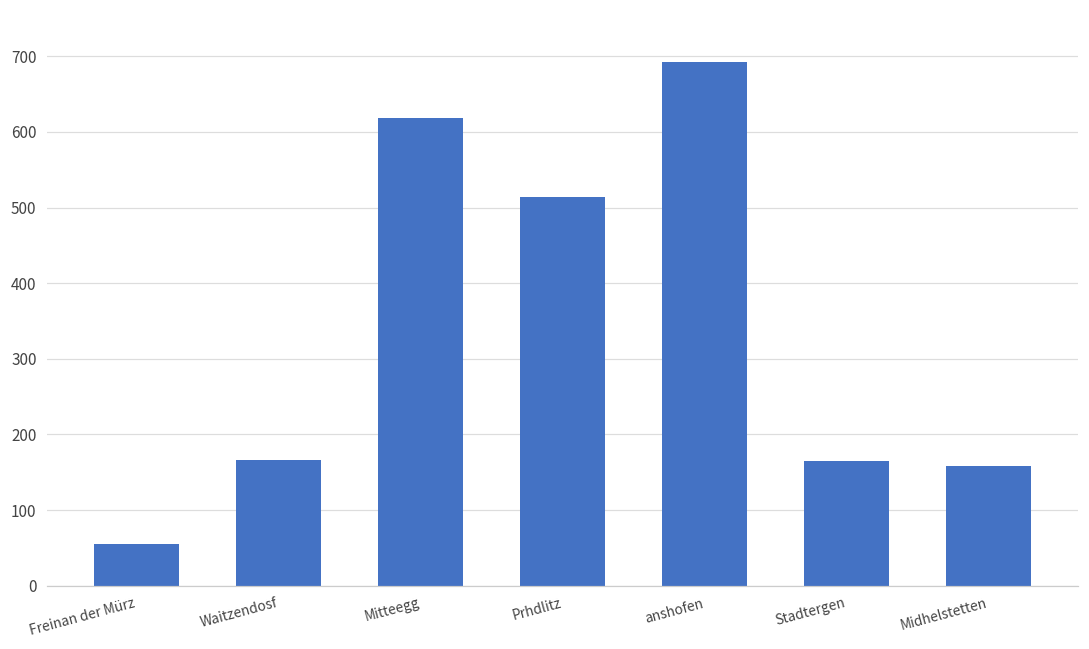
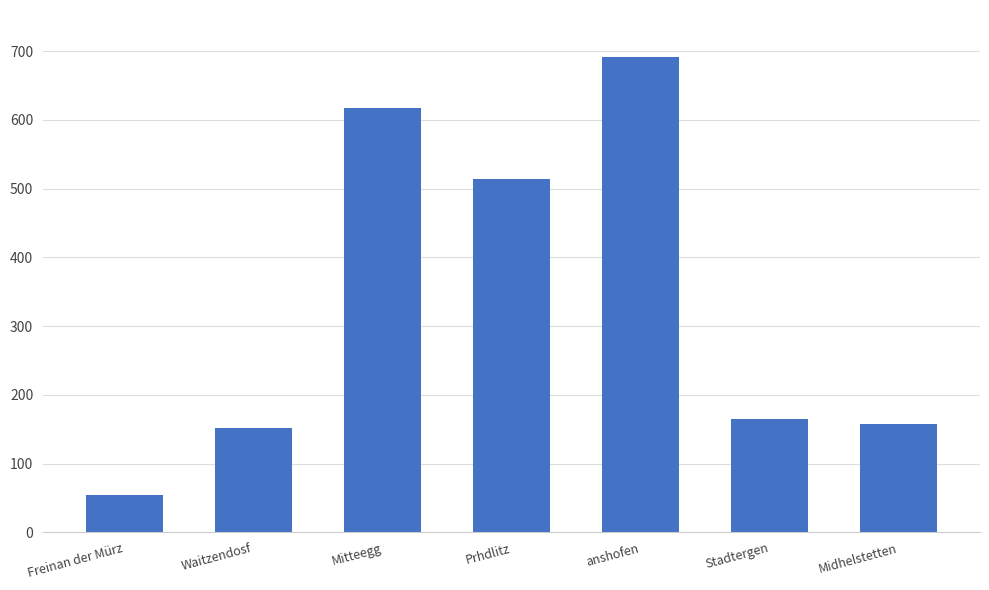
Waitzendosf: 170 -> 150
